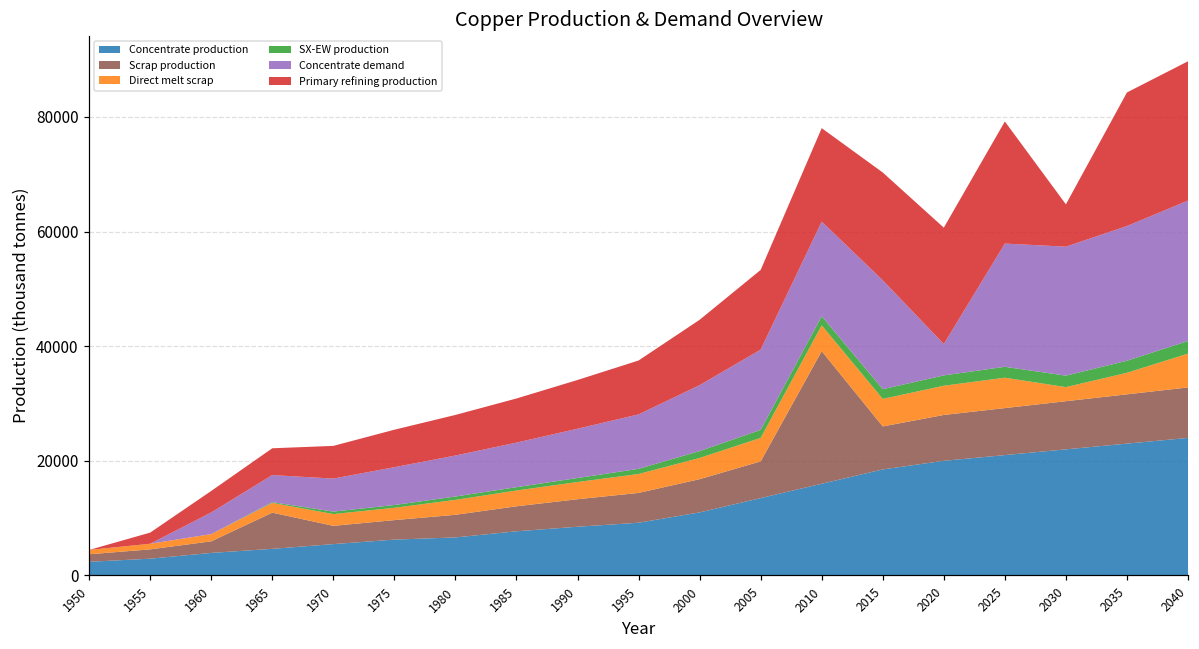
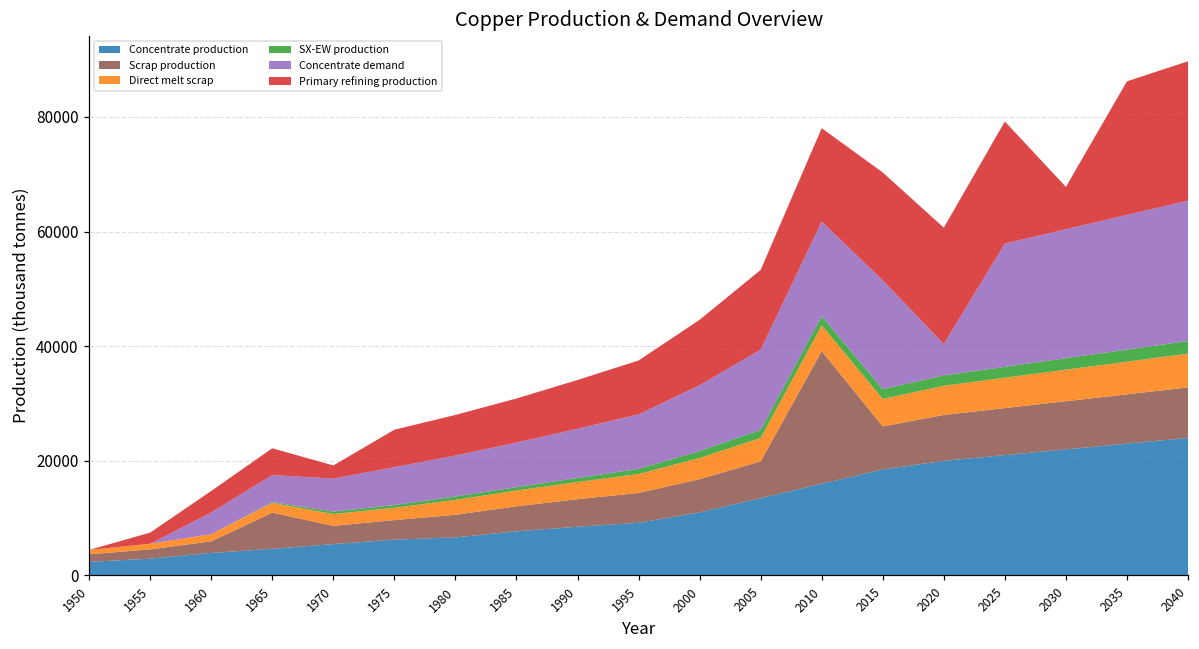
Primary refining production, 1970: 6000 -> 2000
Direct melt scrap, 2030: 2000 -> 6000
Direct melt scrap, 2035: 4000 -> 6000
